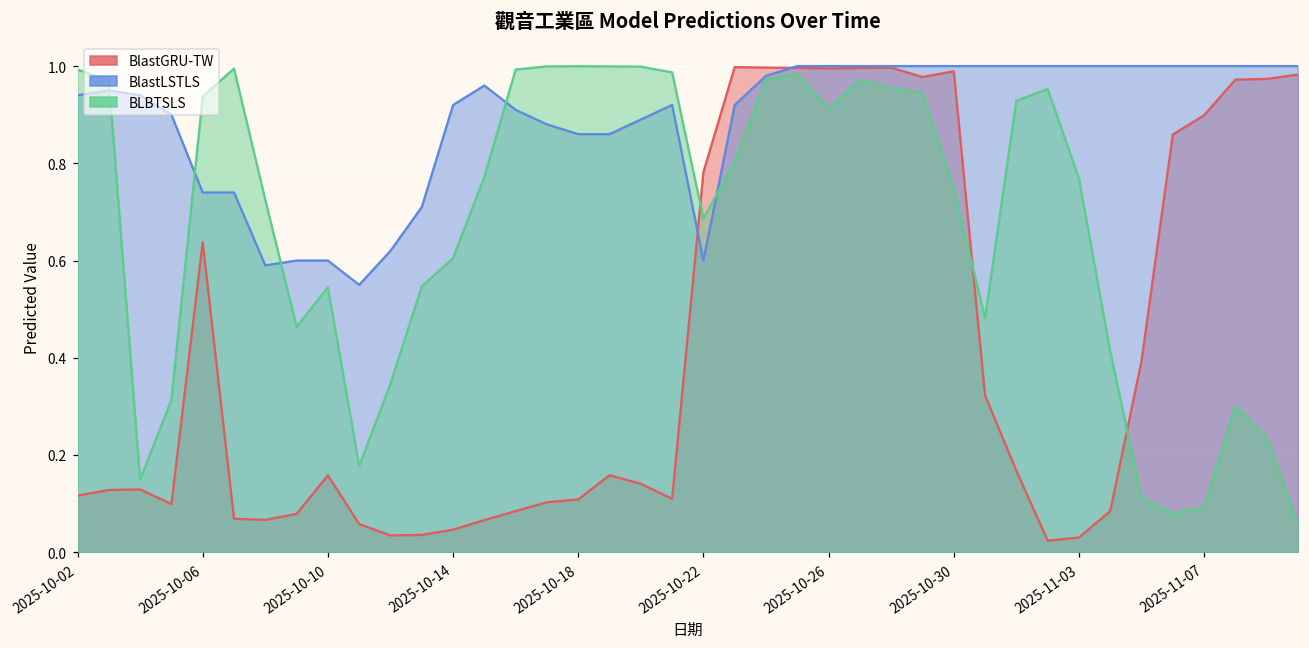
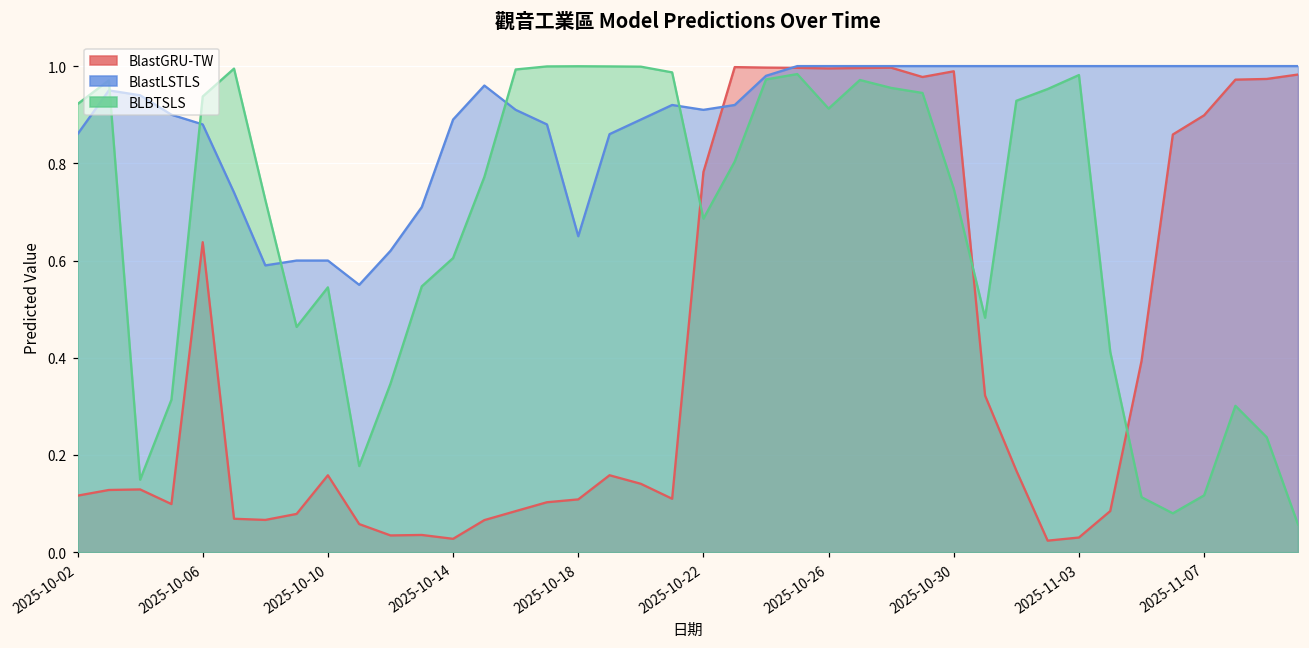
BlastLSTLS, 2025-10-02: 0.94 -> 0.86
BLBTSLS, 2025-10-02: 0.99 -> 0.92
BlastLSTLS, 2025-10-06: 0.74 -> 0.88
BlastGRU-TW, 2025-10-14: 0.05 -> 0.03
BlastLSTLS, 2025-10-14: 0.92 -> 0.89
BlastLSTLS, 2025-10-18: 0.86 -> 0.65
BlastLSTLS, 2025-10-22: 0.60 -> 0.91
BLBTSLS, 2025-11-03: 0.77 -> 0.98
BLBTSLS, 2025-11-07: 0.09 -> 0.12
